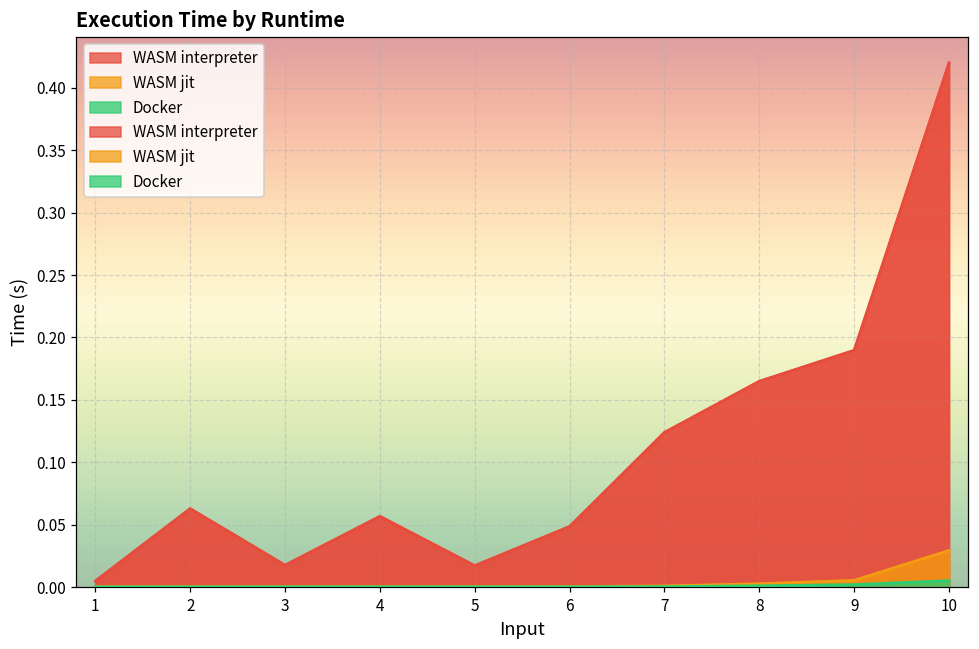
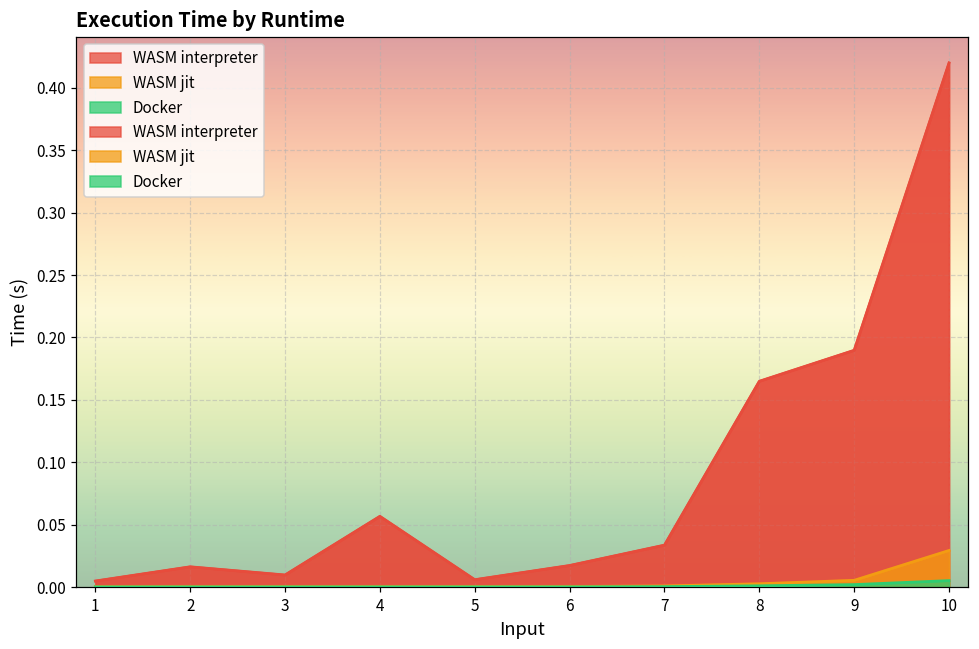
WASM interpreter, 2: 0.063 -> 0.016
WASM interpreter, 3: 0.018 -> 0.010
WASM interpreter, 5: 0.017 -> 0.006
WASM interpreter, 6: 0.049 -> 0.017
WASM interpreter, 7: 0.124 -> 0.034
